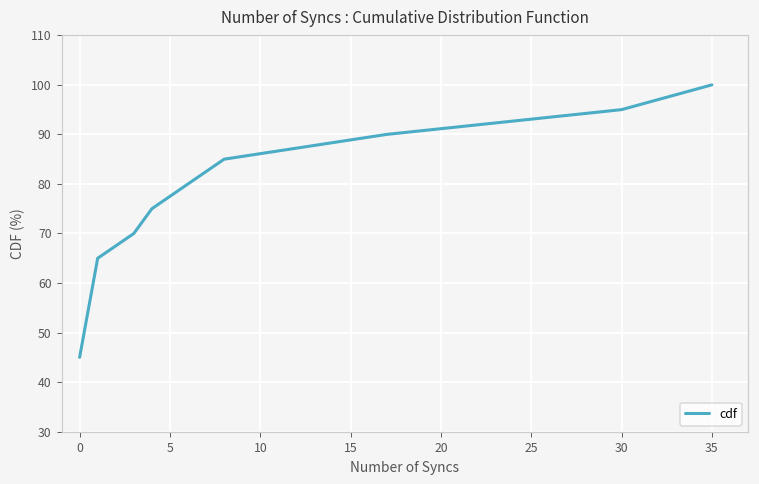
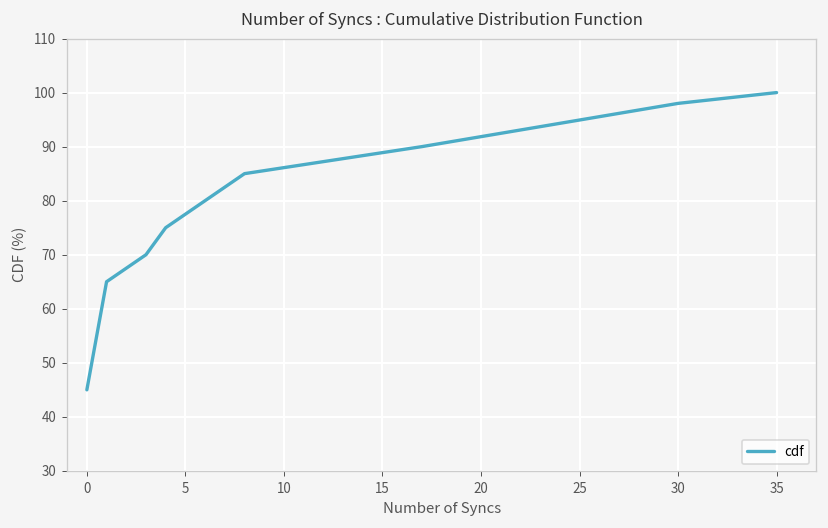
30: 95 -> 98
